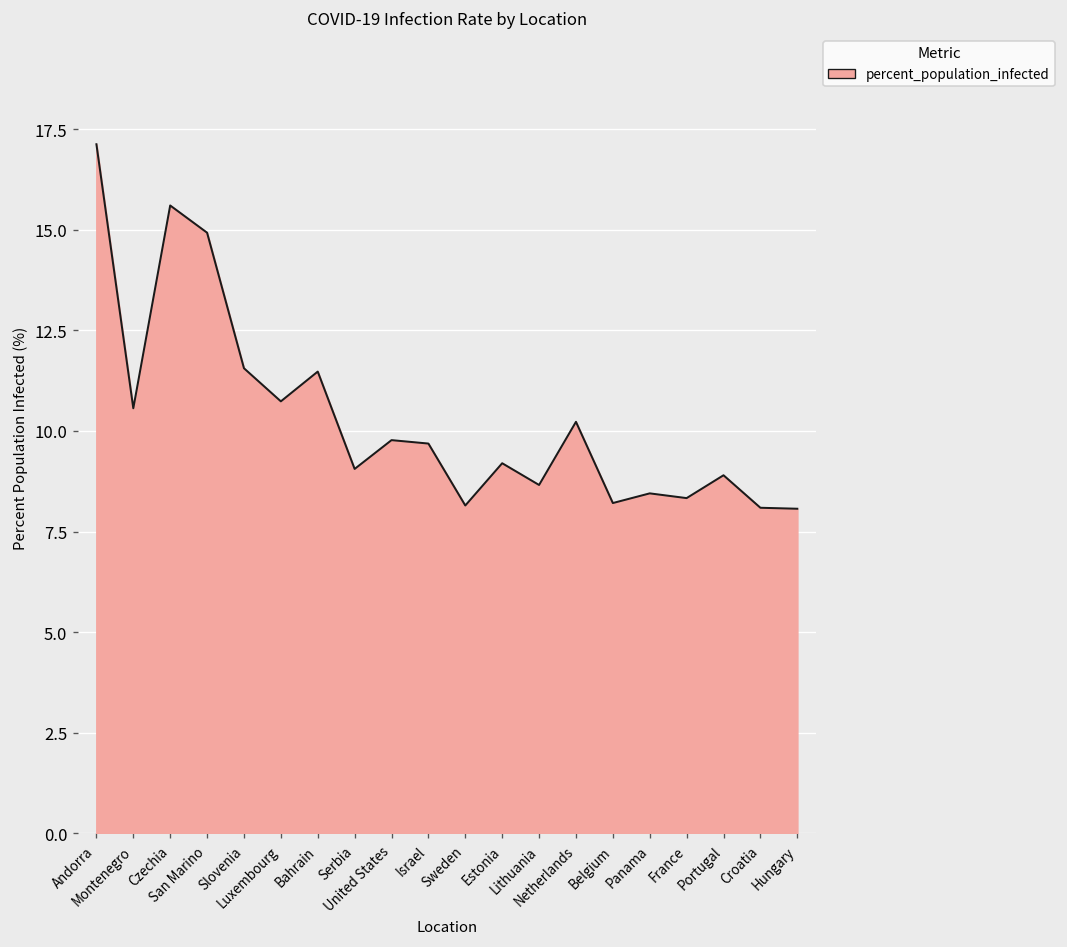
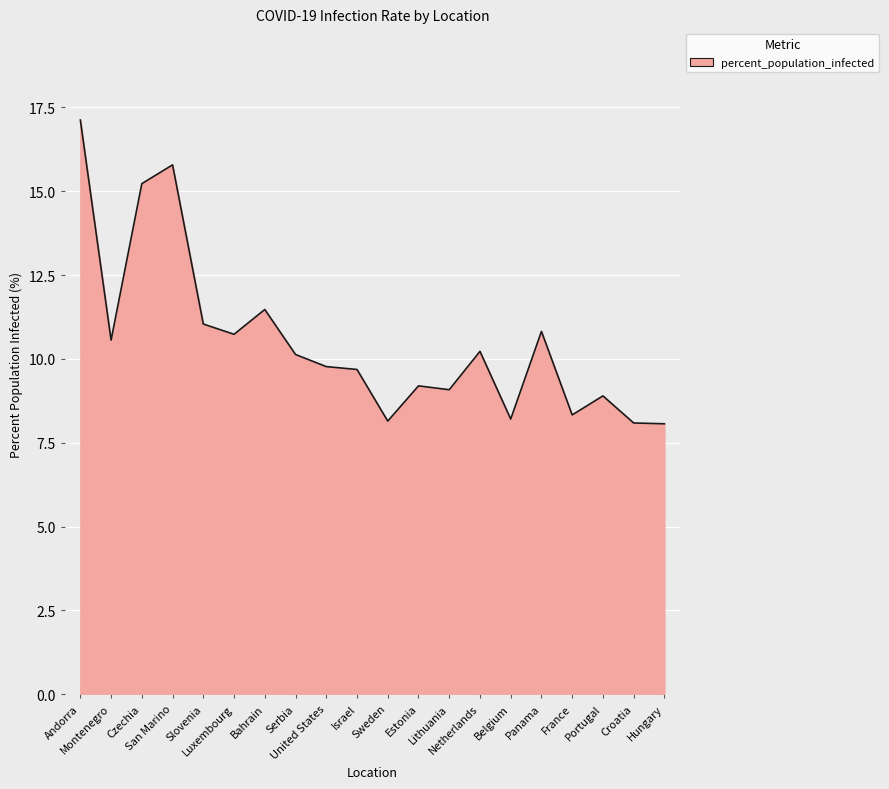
Czechia: 15.6 -> 15.2
San Marino: 14.9 -> 15.8
Slovenia: 11.6 -> 11.0
Serbia: 9.1 -> 10.1
Lithuania: 8.7 -> 9.1
Panama: 8.4 -> 10.8
